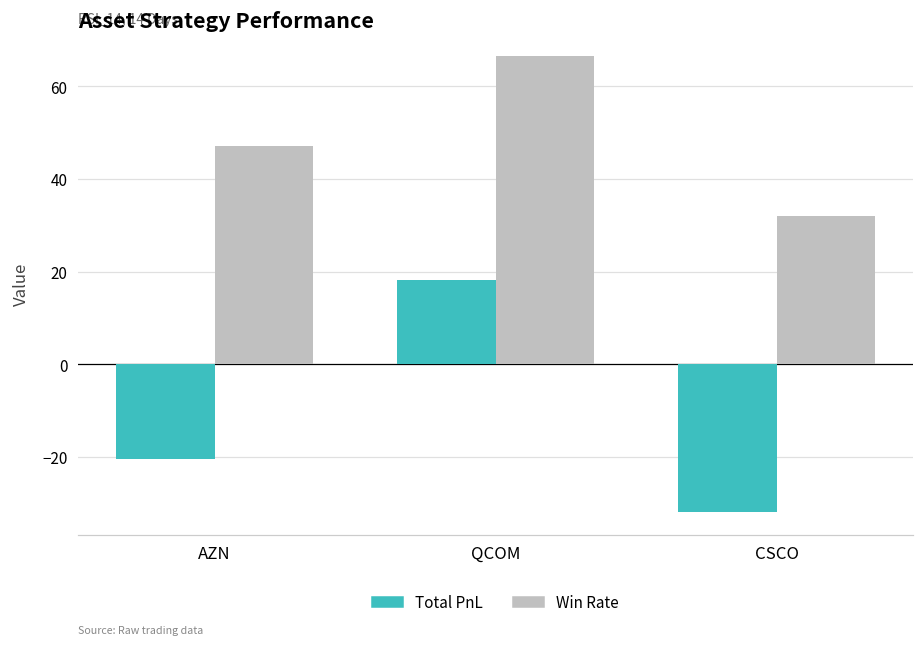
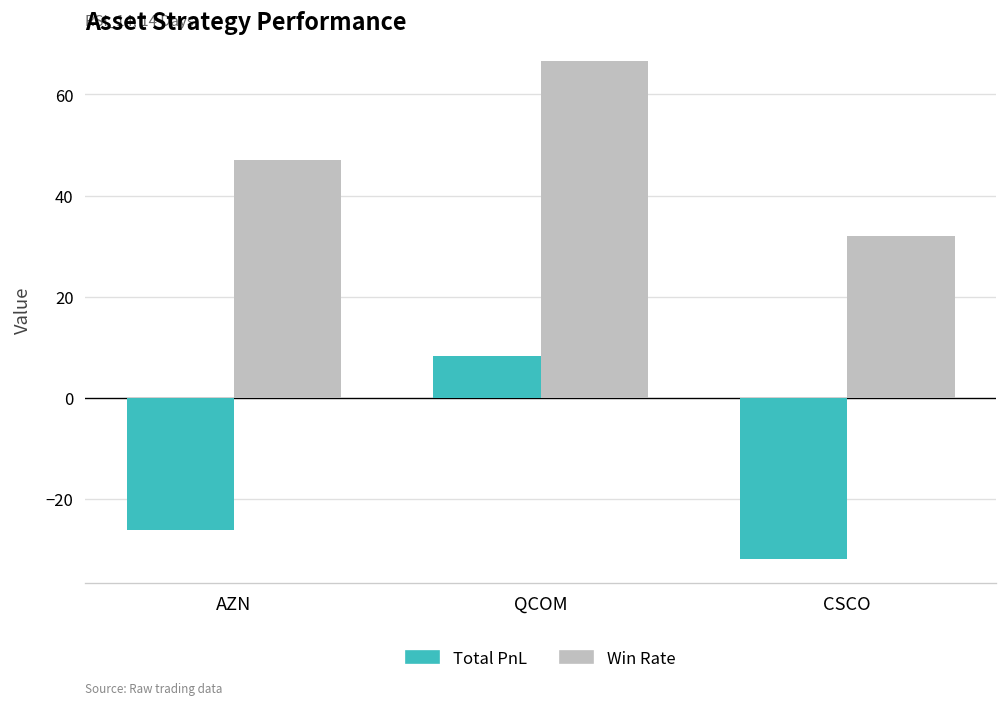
Total PnL, AZN: -20 -> -26
Total PnL, QCOM: 18 -> 8
